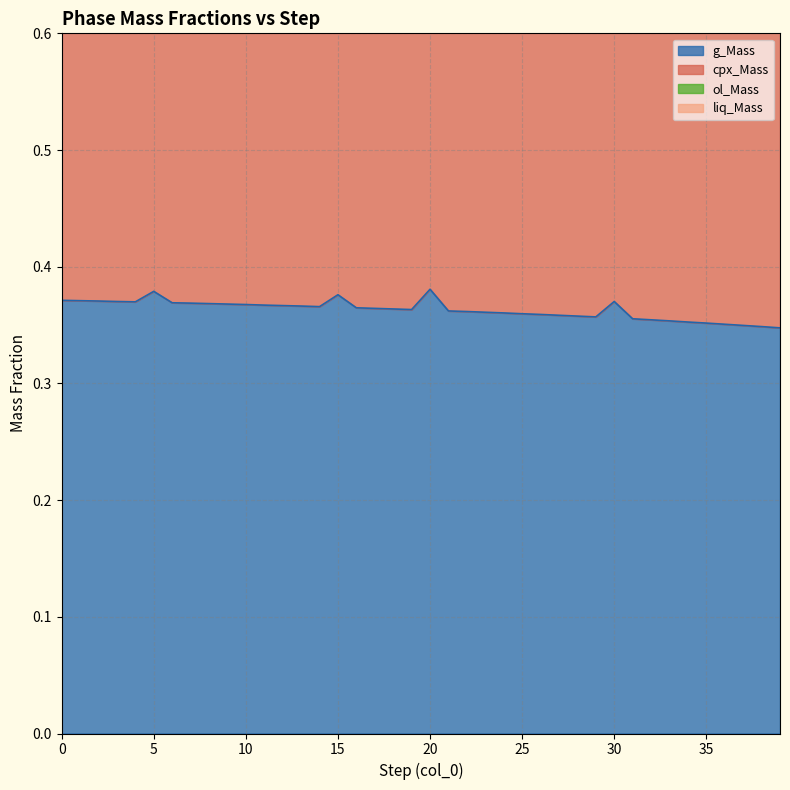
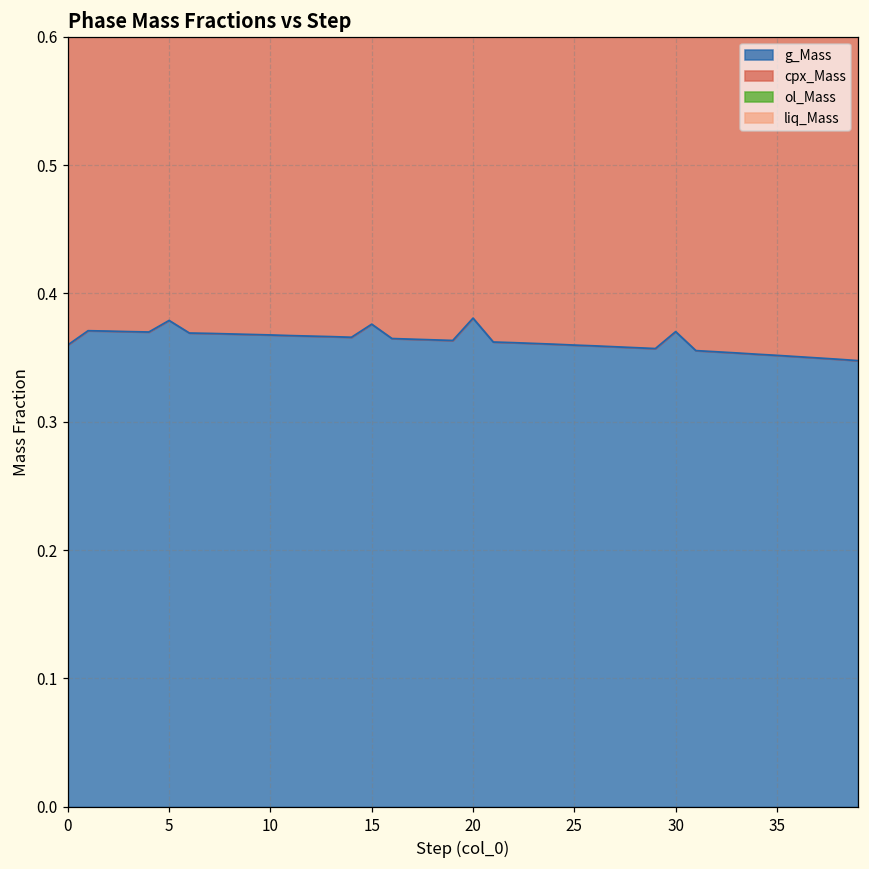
g_Mass, 0: 0.371 -> 0.360
